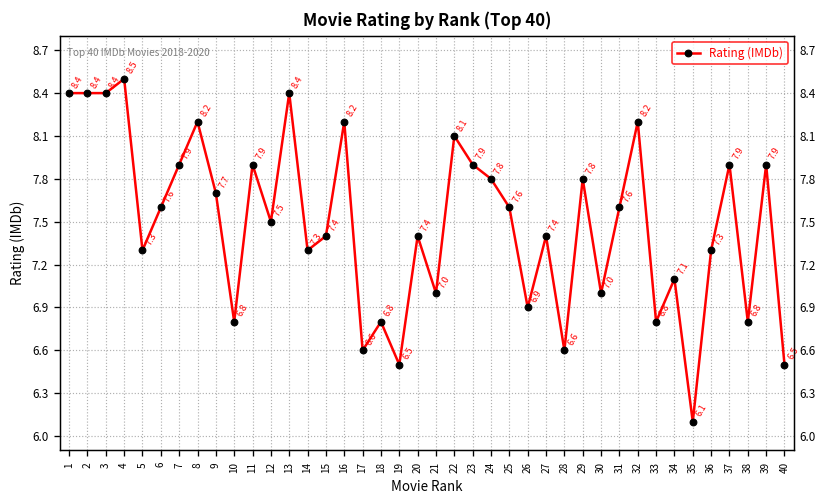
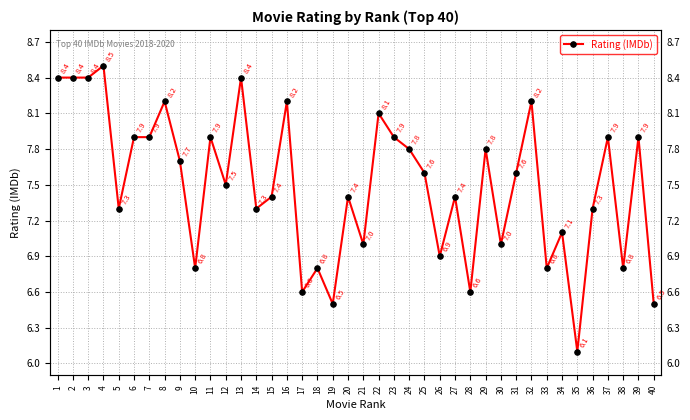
6: 7.6 -> 7.9
